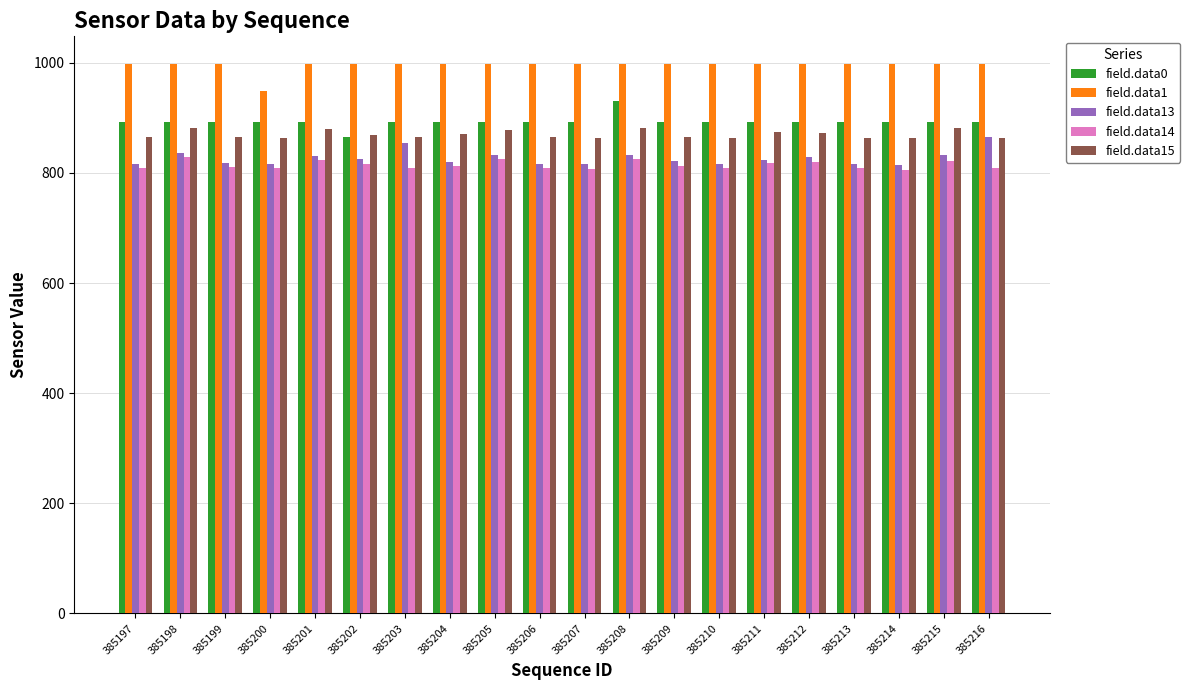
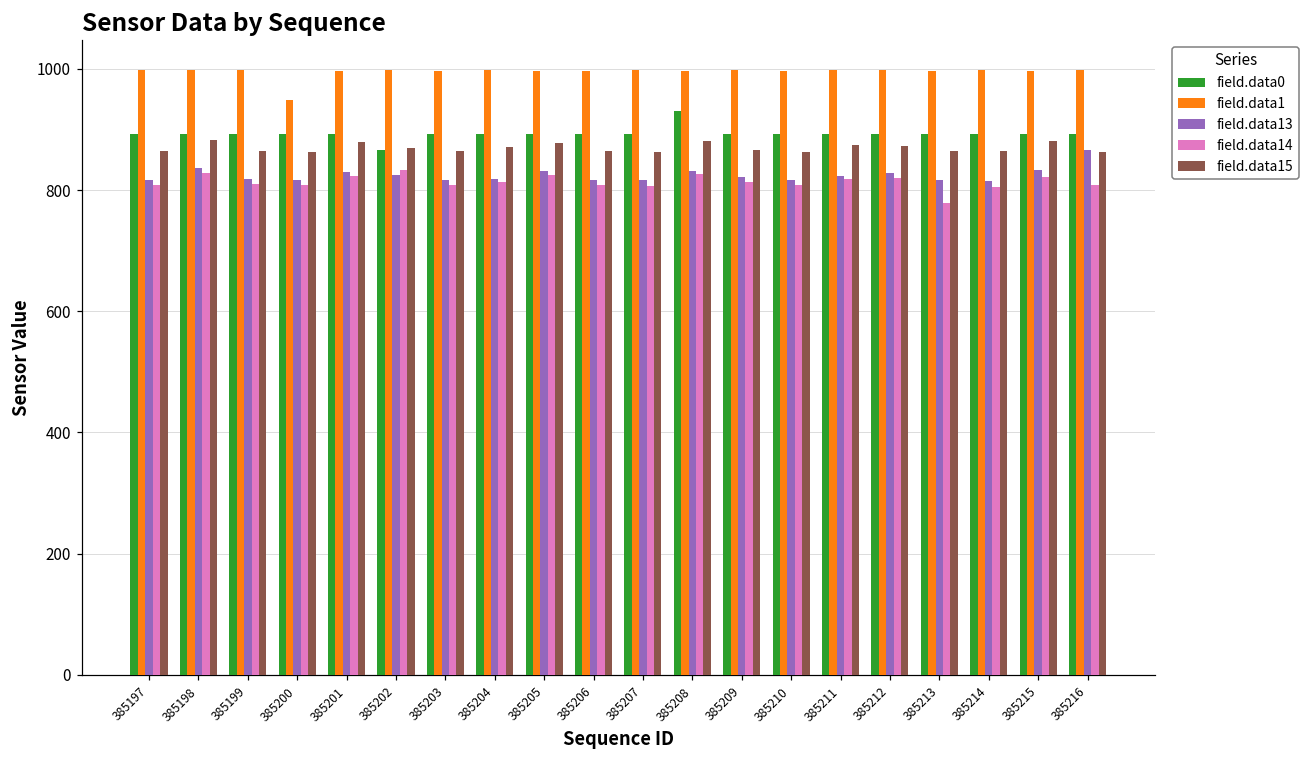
field.data14, 385202: 820 -> 830
field.data13, 385203: 850 -> 820
field.data14, 385213: 810 -> 780
